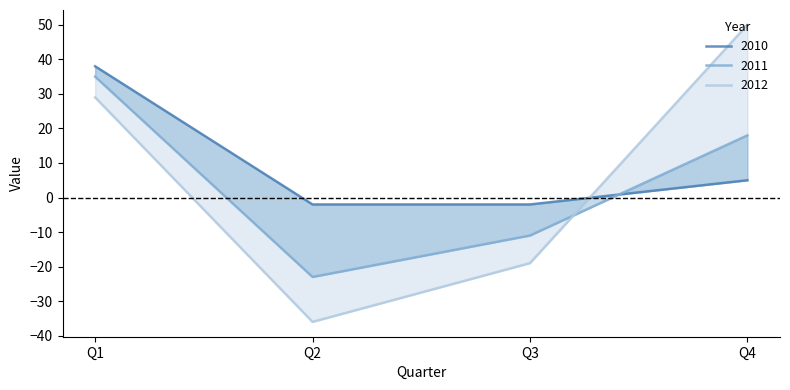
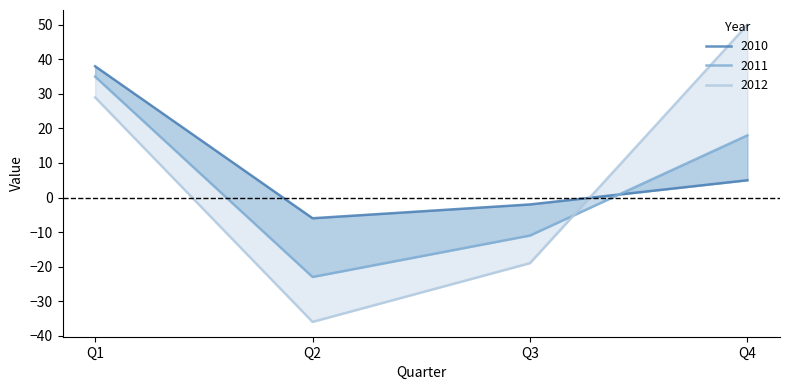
2010, Q2: -2 -> -6
